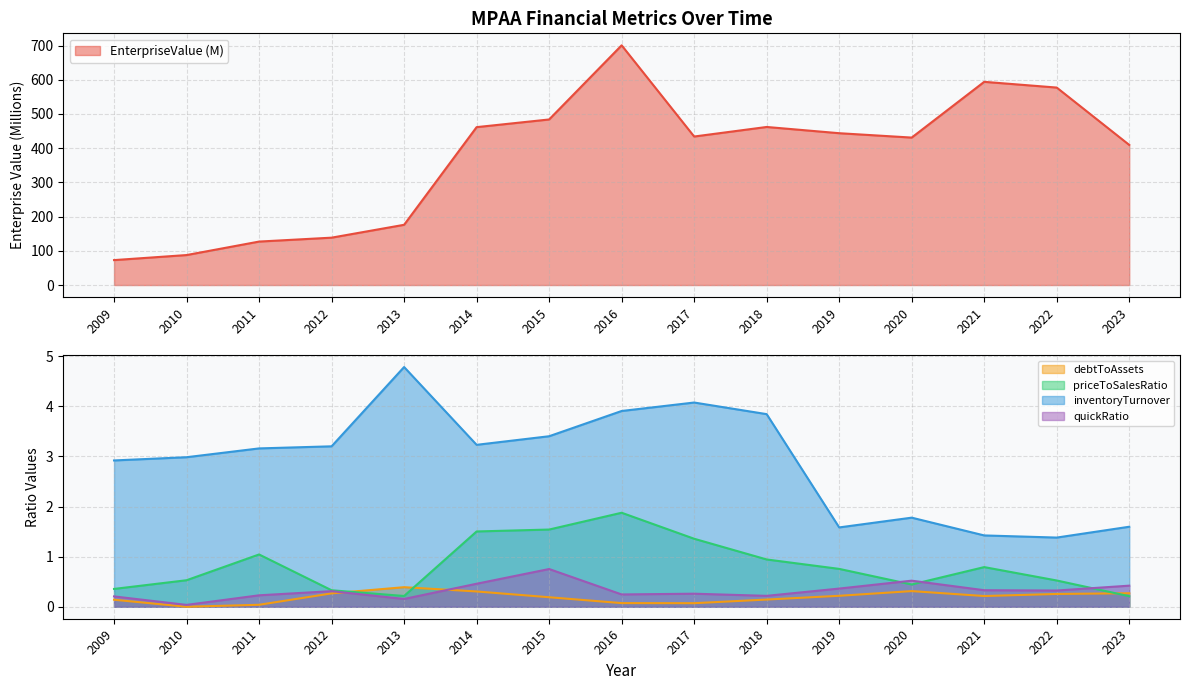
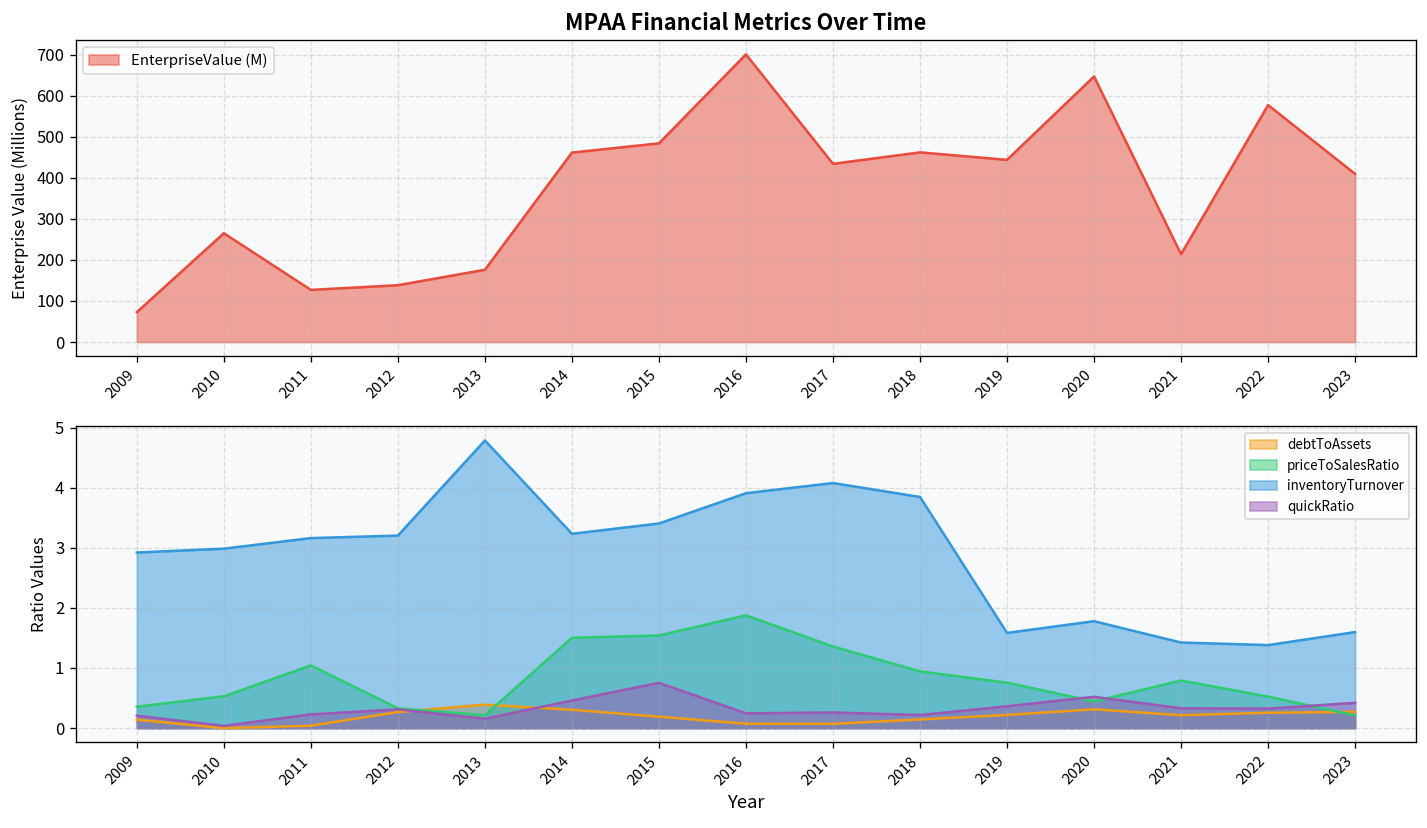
MPAA Financial Metrics Over Time, 2010: 90 -> 260
MPAA Financial Metrics Over Time, 2020: 430 -> 650
MPAA Financial Metrics Over Time, 2021: 590 -> 210
